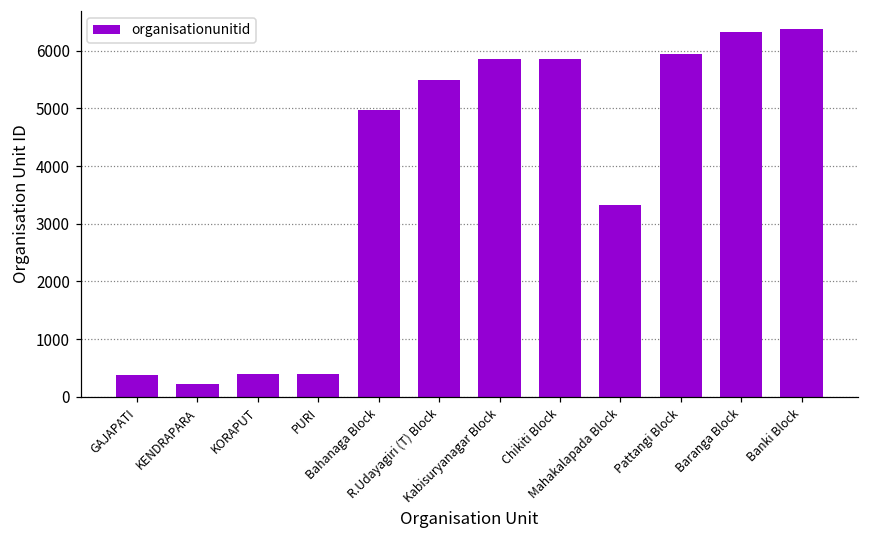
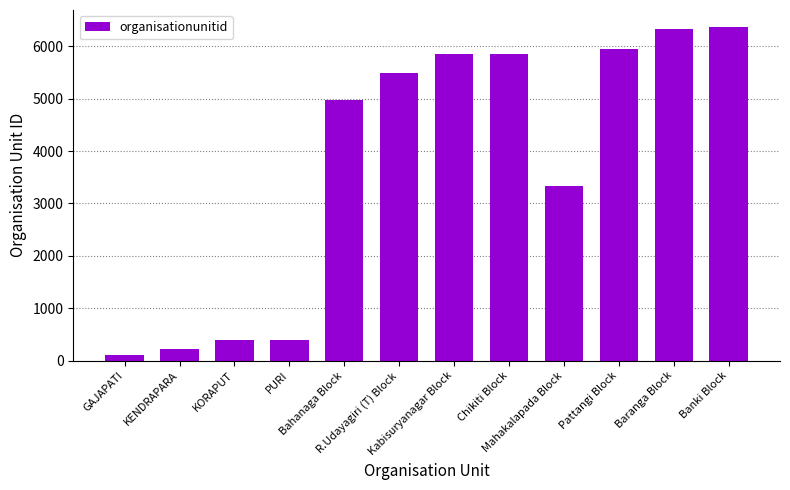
GAJAPATI: 400 -> 100
